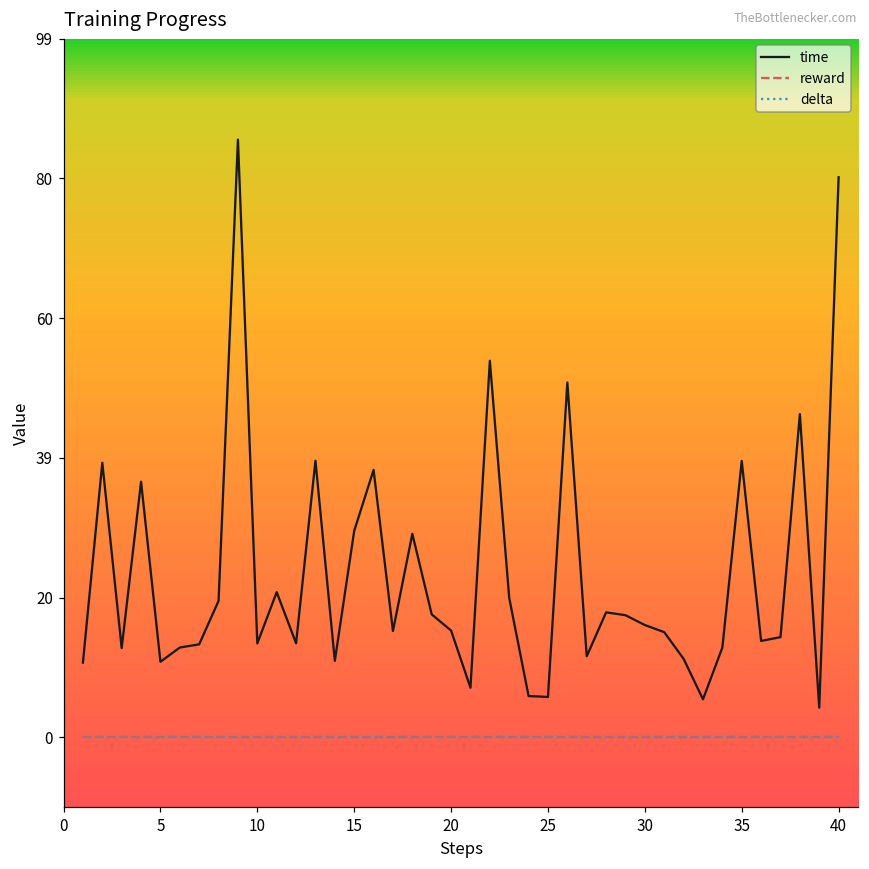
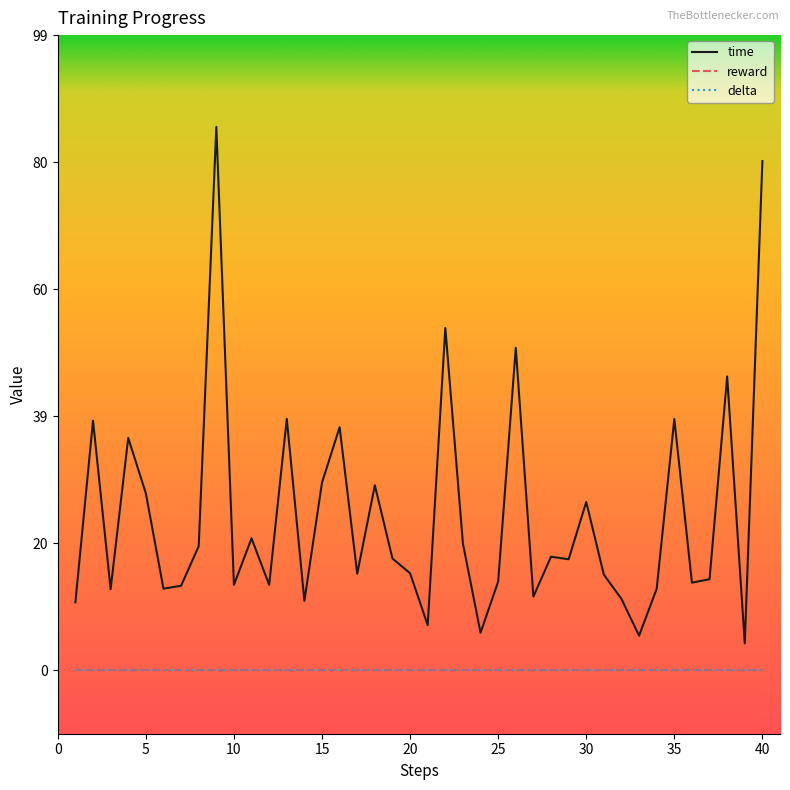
time, 5: 11 -> 28
time, 25: 6 -> 14
time, 30: 16 -> 26
